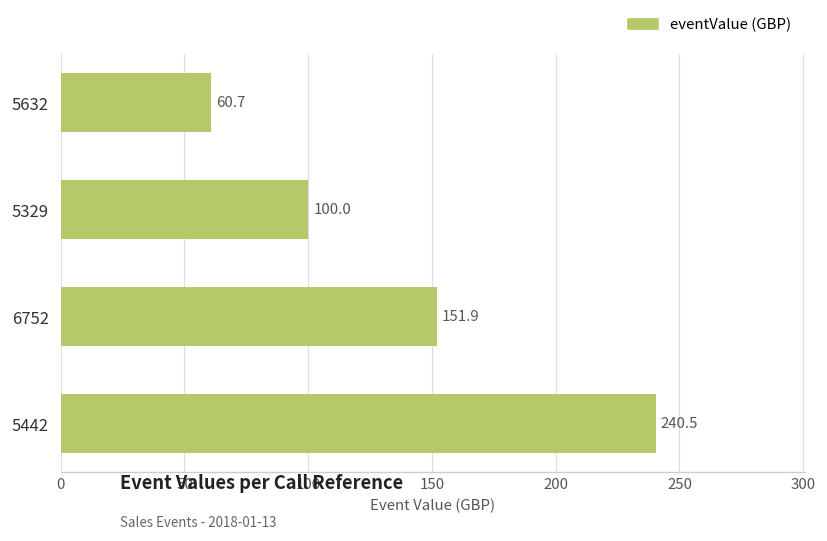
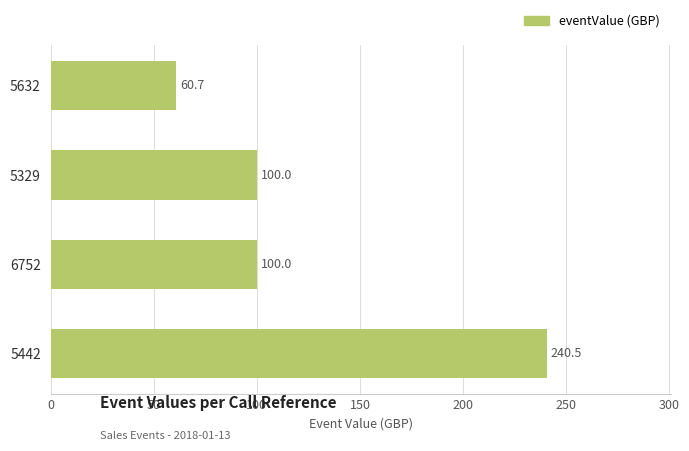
6752: 151.9 -> 100.0
